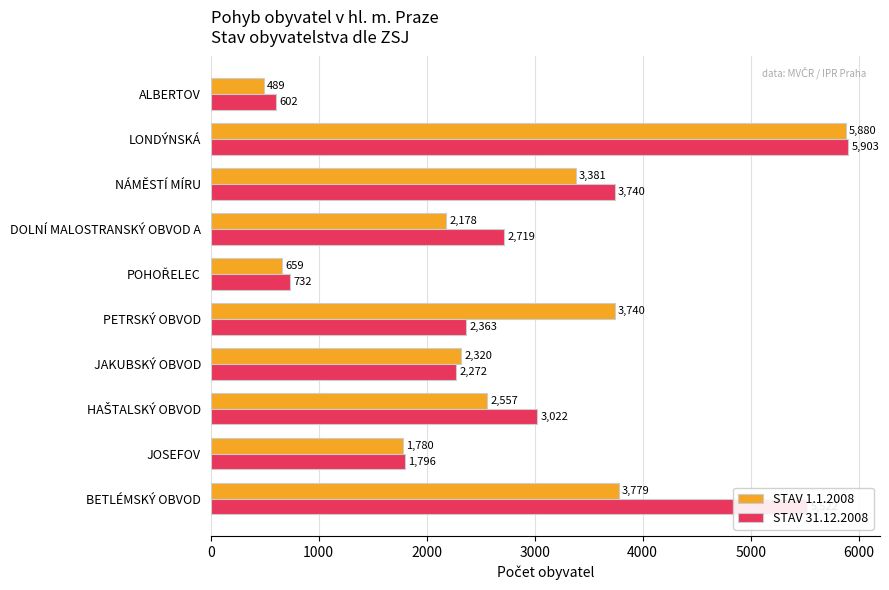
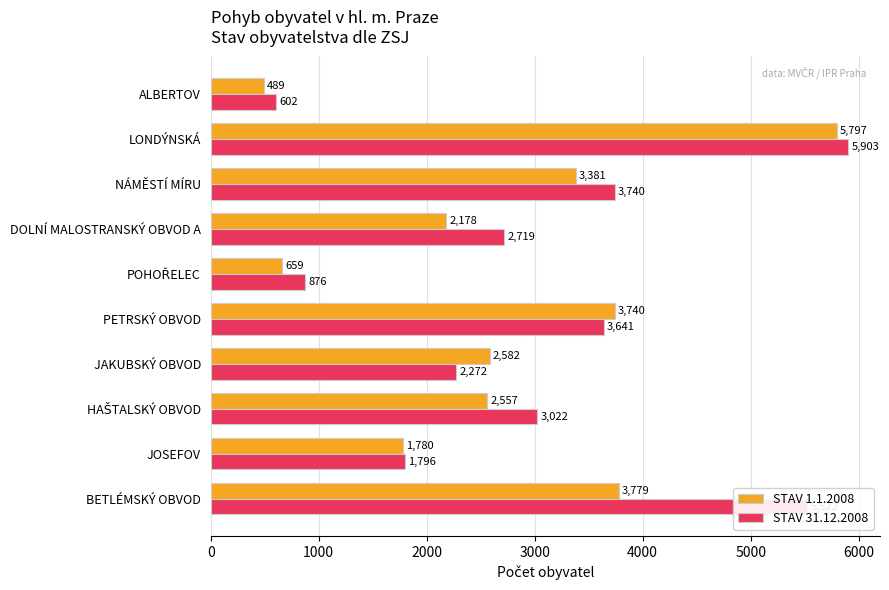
STAV 1.1.2008, LONDÝNSKÁ: 5,880 -> 5,797
STAV 31.12.2008, POHOŘELEC: 732 -> 876
STAV 31.12.2008, PETRSKÝ OBVOD: 2,363 -> 3,641
STAV 1.1.2008, JAKUBSKÝ OBVOD: 2,320 -> 2,582
